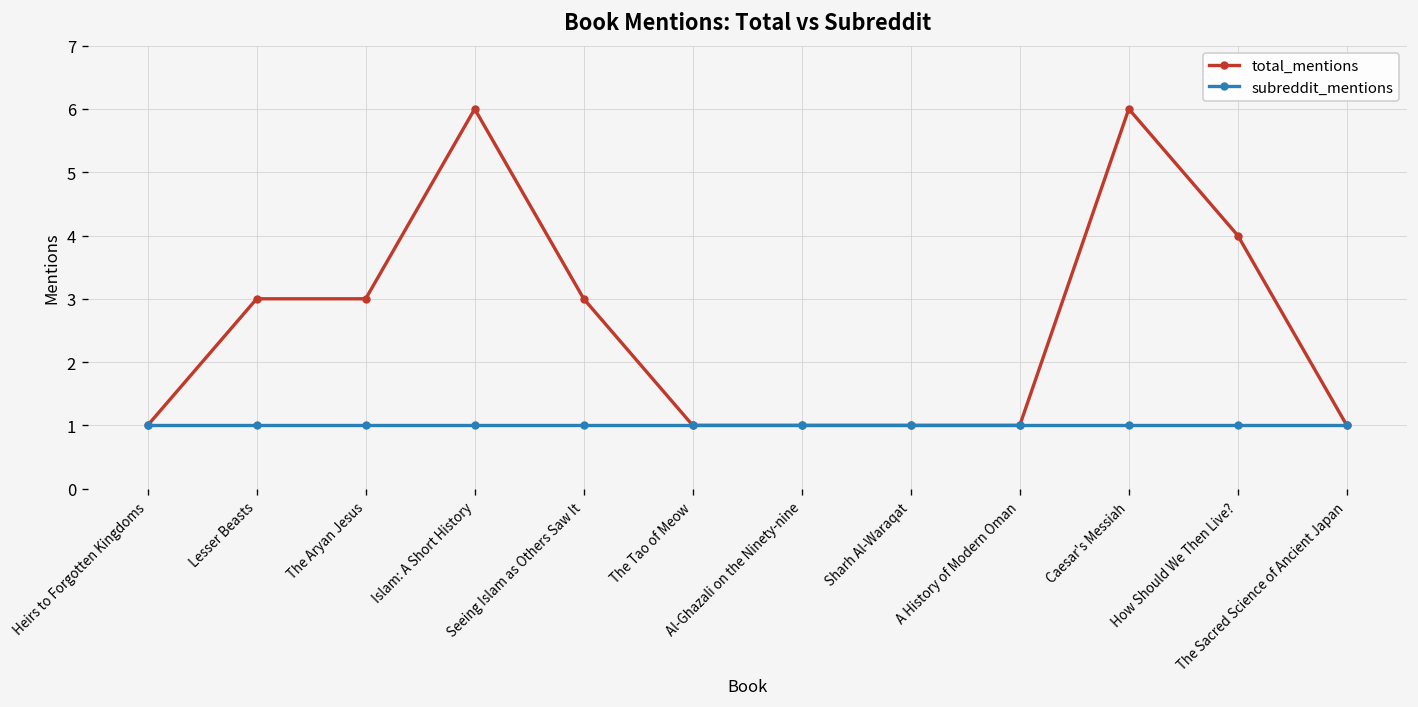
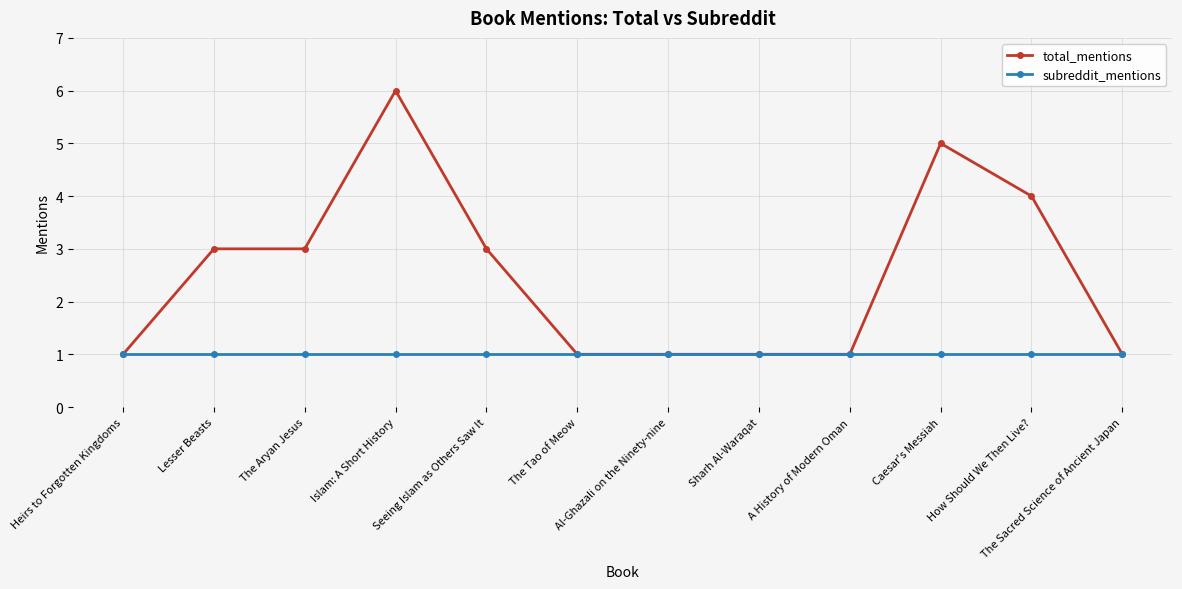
total_mentions, Caesar's Messiah: 6 -> 5
